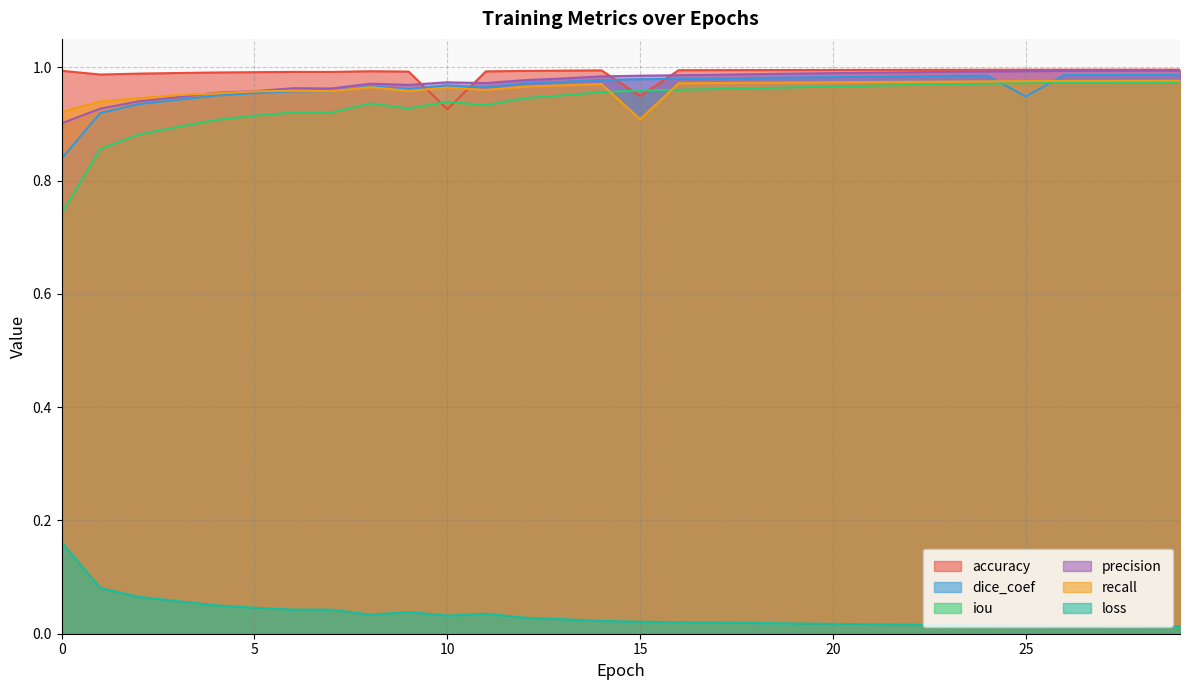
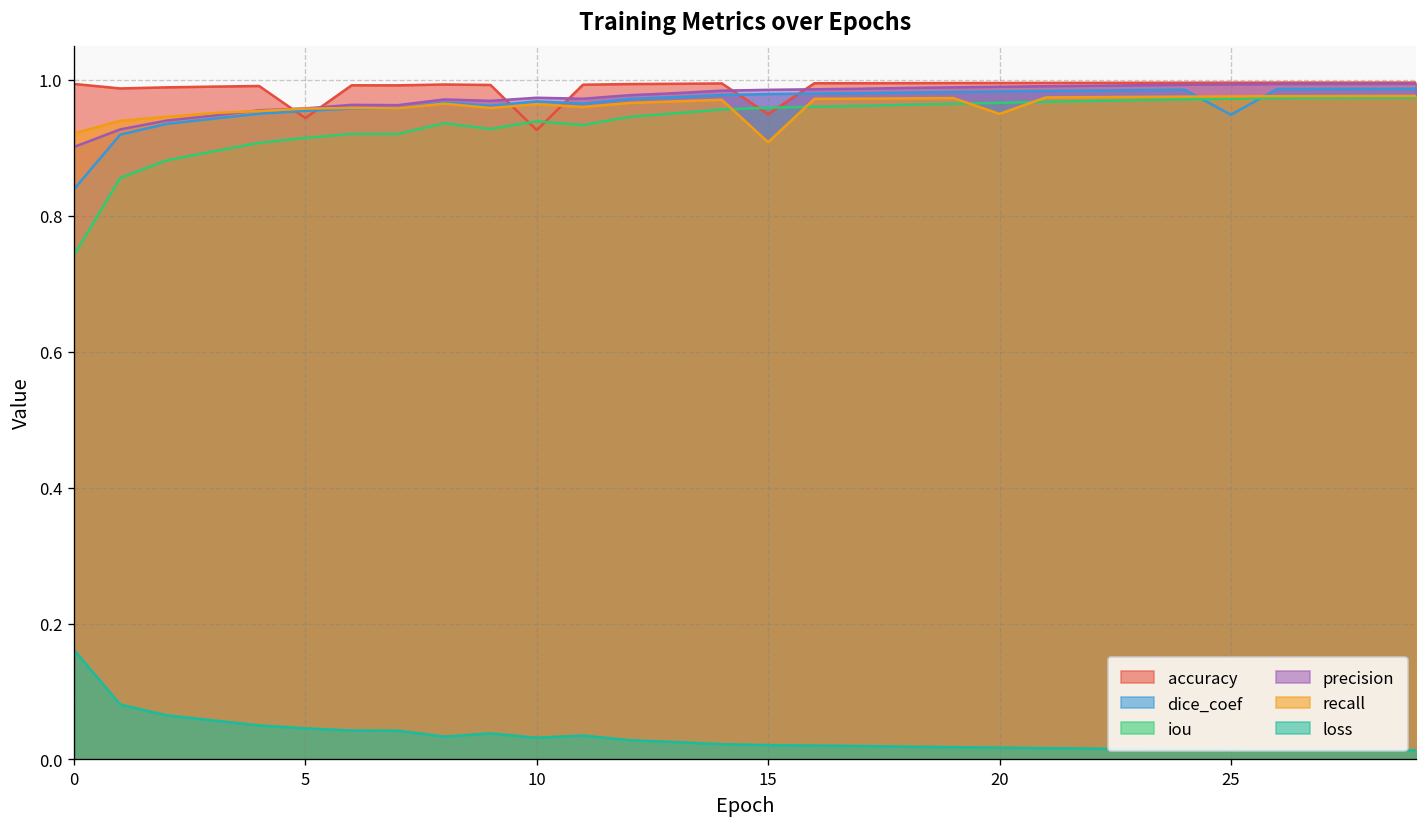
accuracy, 5: 0.99 -> 0.94
recall, 20: 0.97 -> 0.95
